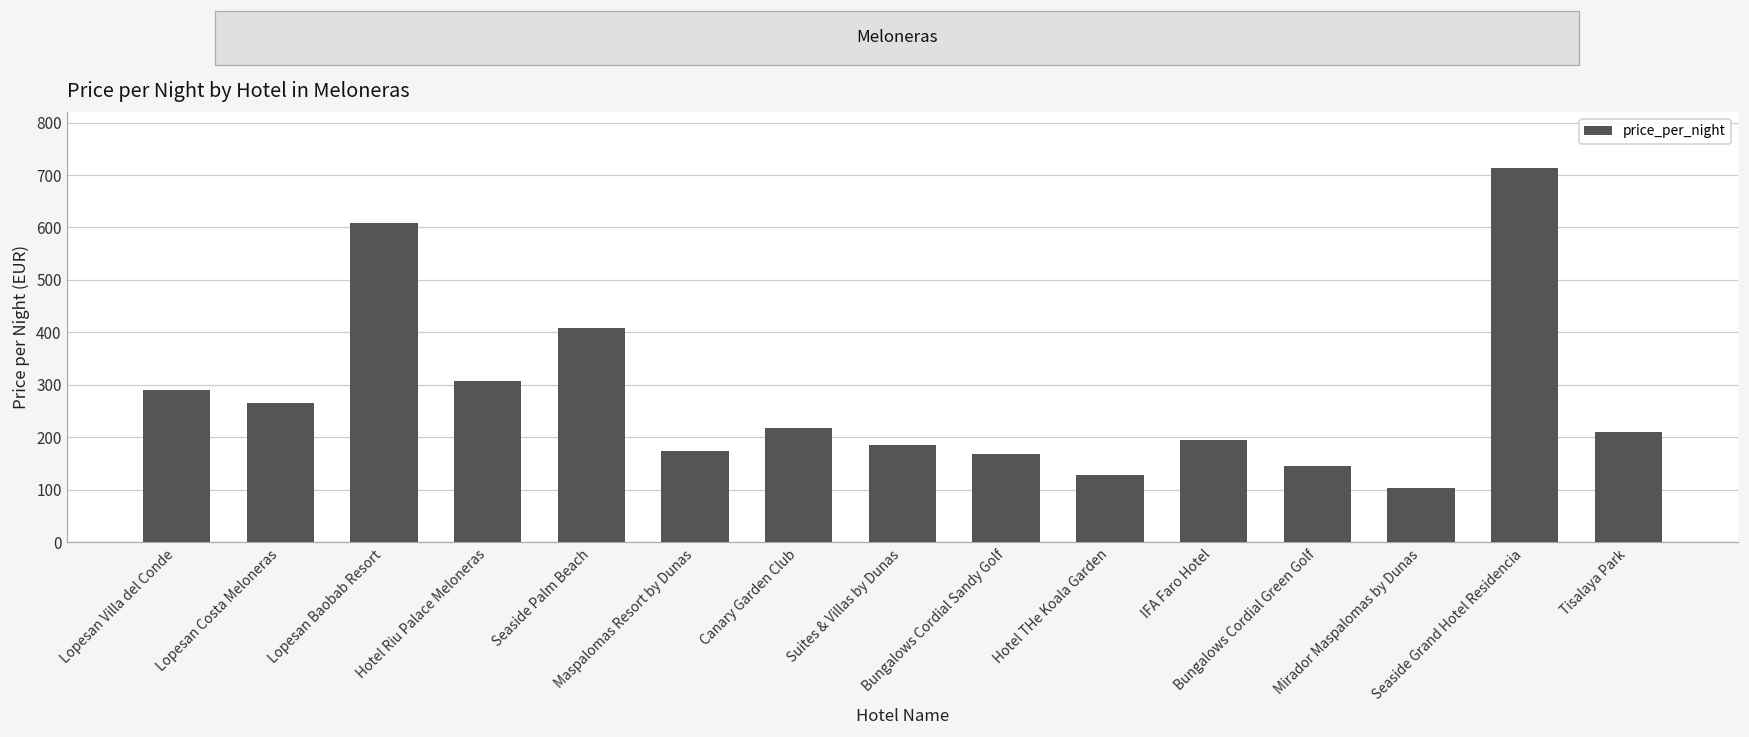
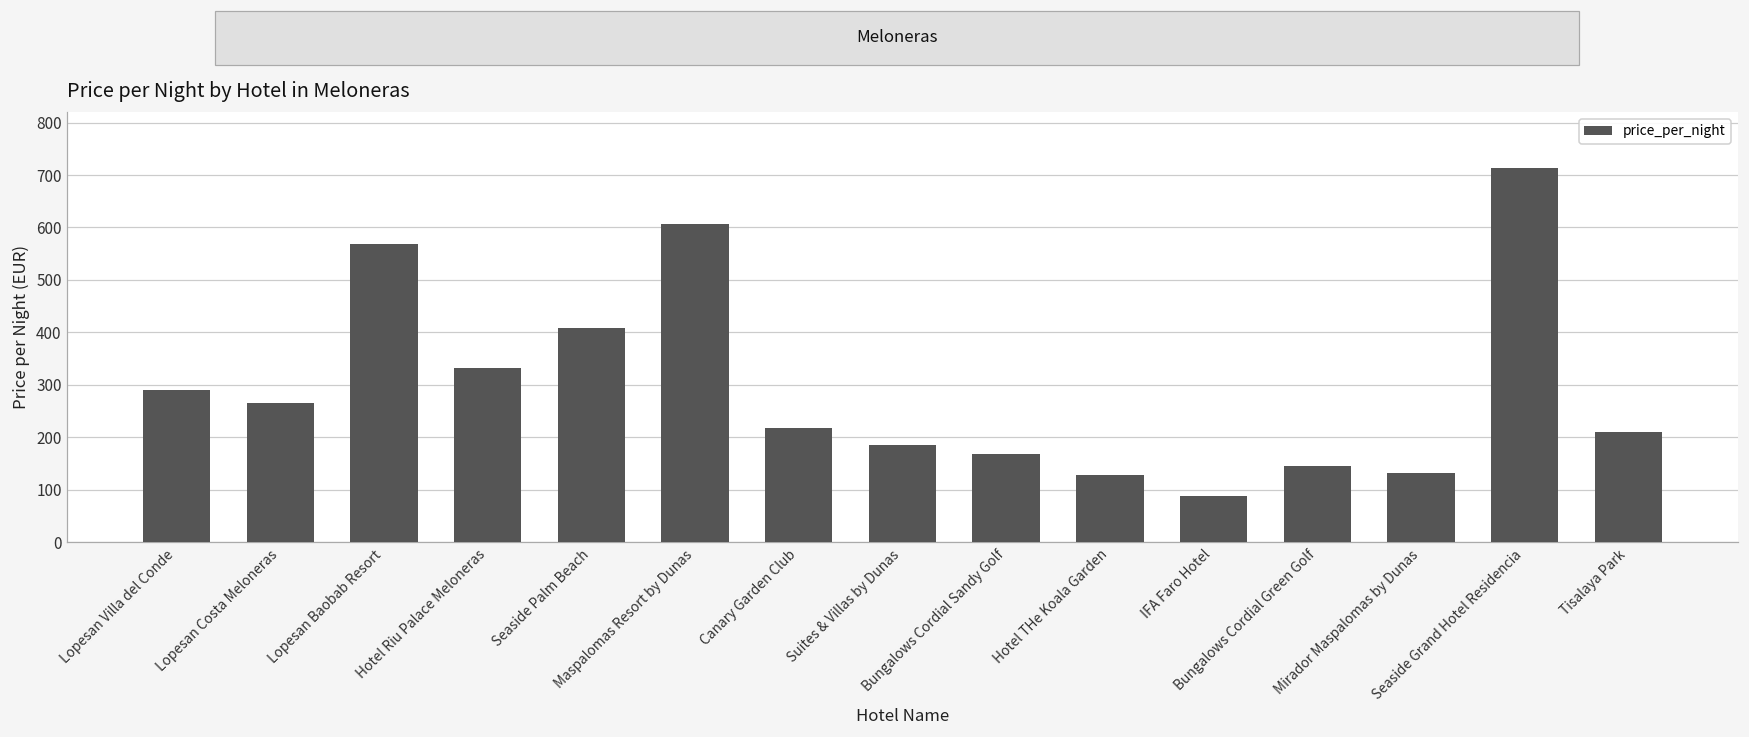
Lopesan Baobab Resort: 610 -> 570
Hotel Riu Palace Meloneras: 310 -> 330
Maspalomas Resort by Dunas: 170 -> 610
IFA Faro Hotel: 200 -> 90
Mirador Maspalomas by Dunas: 100 -> 130
